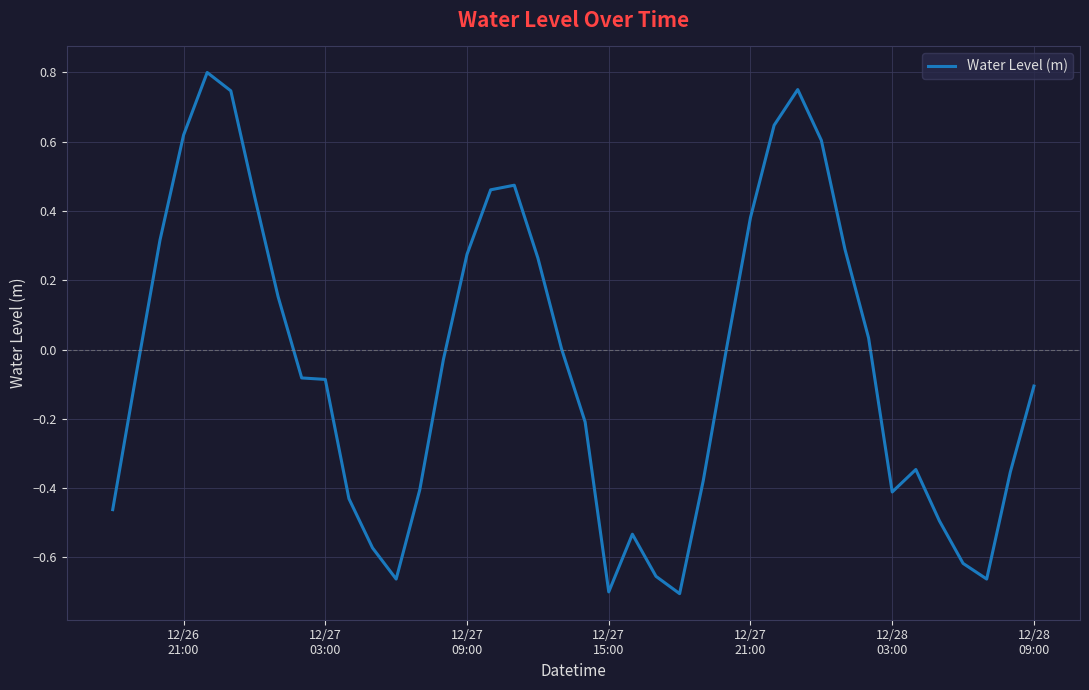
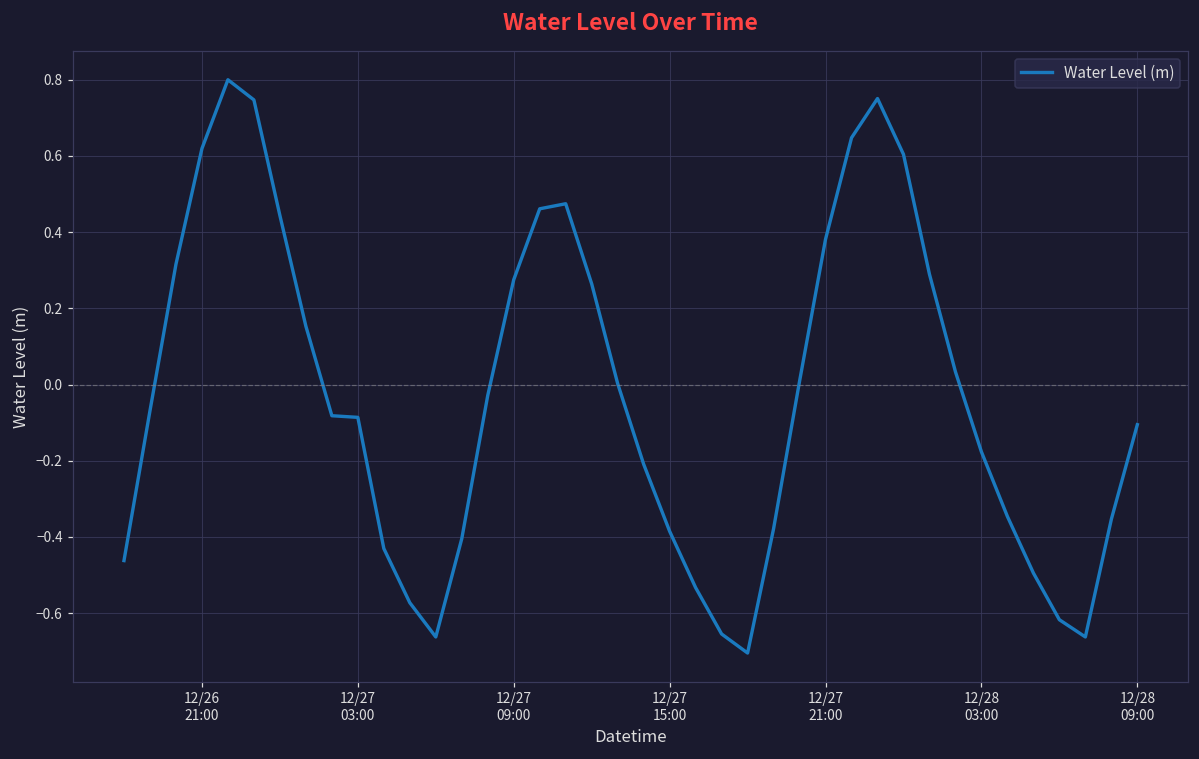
12/27 15:00: -0.70 -> -0.38
12/28 03:00: -0.41 -> -0.18
